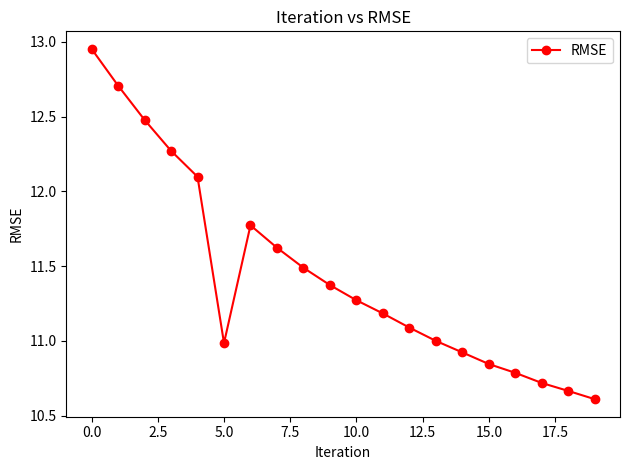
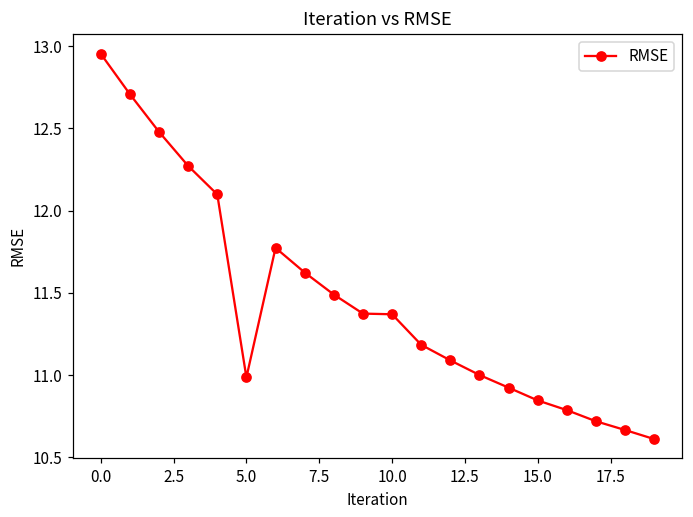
10.0: 11.27 -> 11.37
